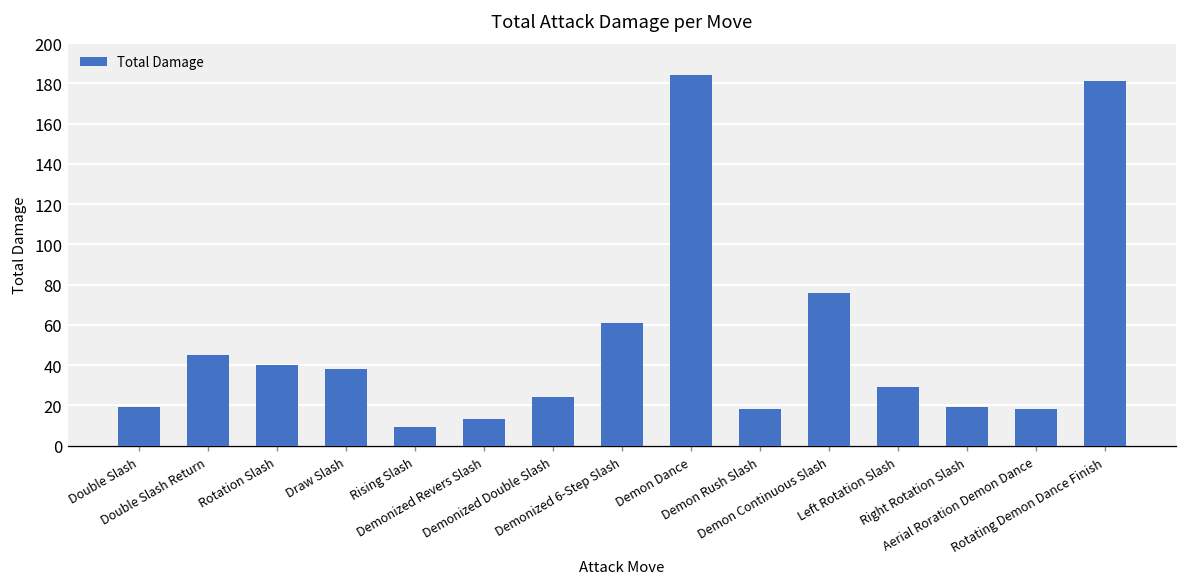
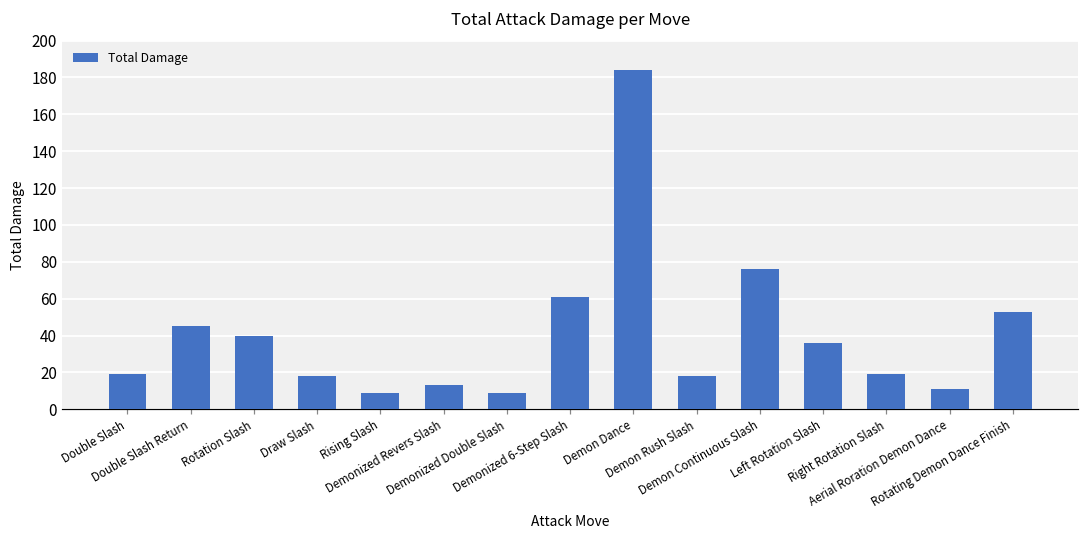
Draw Slash: 38 -> 18
Demonized Double Slash: 24 -> 9
Left Rotation Slash: 29 -> 36
Aerial Roration Demon Dance: 18 -> 11
Rotating Demon Dance Finish: 181 -> 53
